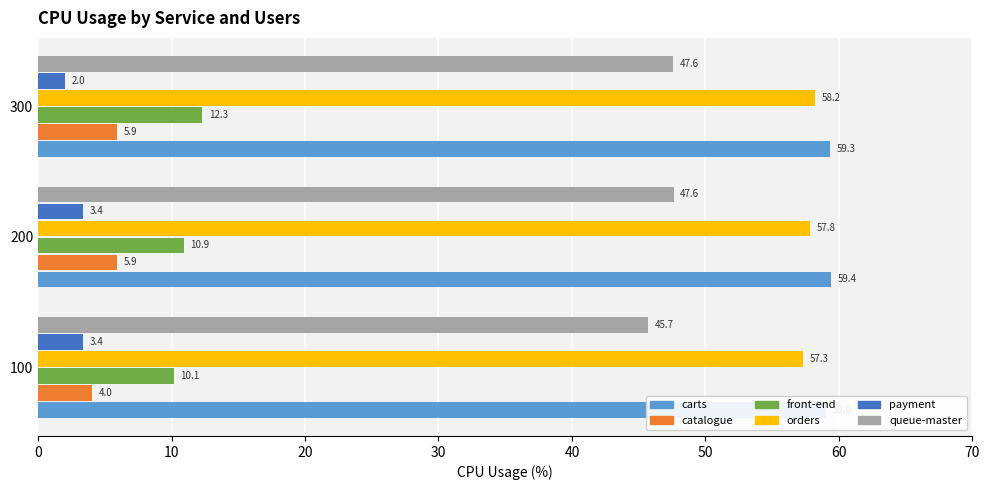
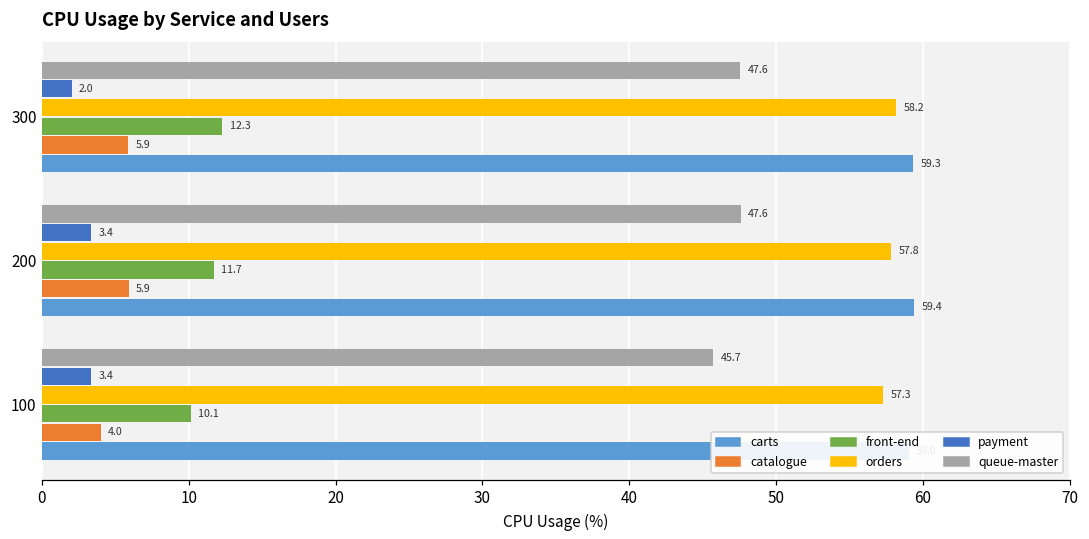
front-end, 200: 10.9 -> 11.7
